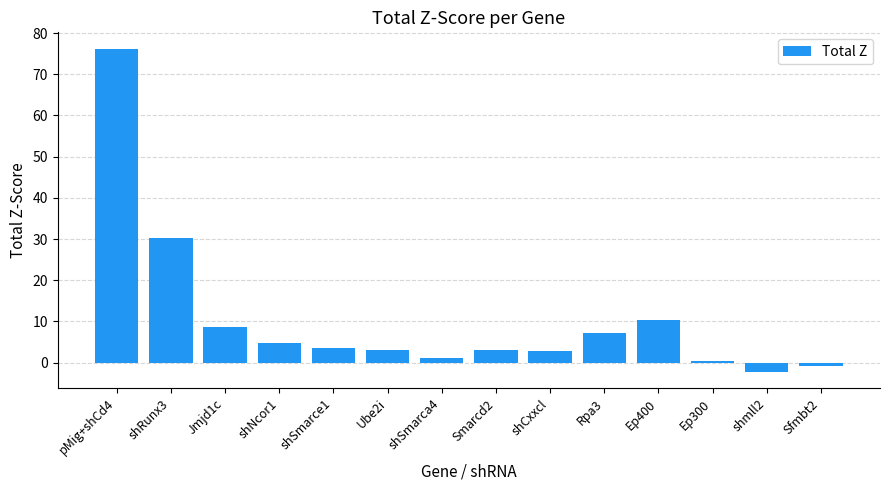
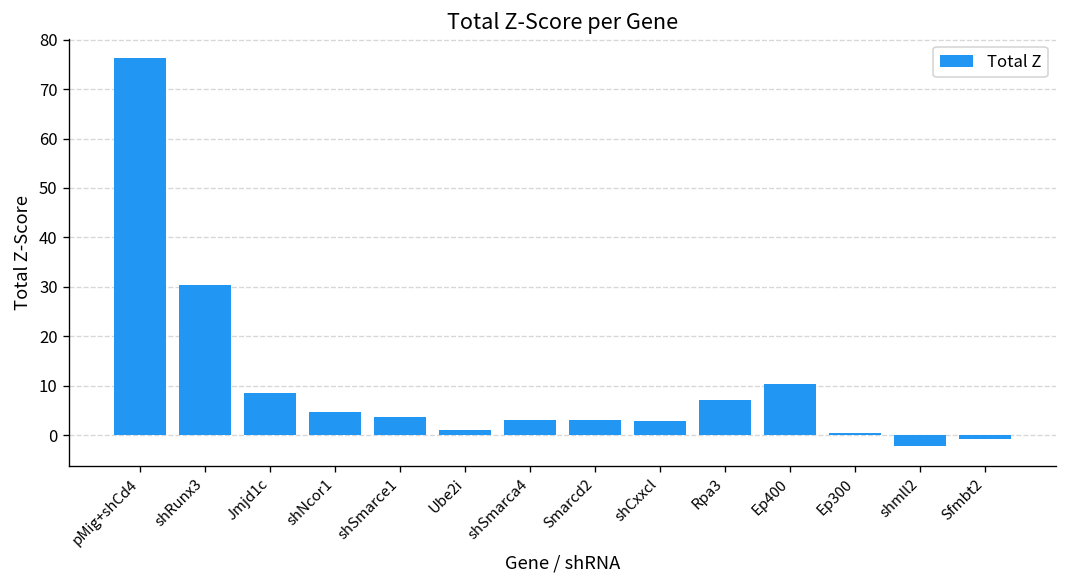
Ube2i: 3 -> 1
shSmarca4: 1 -> 3
